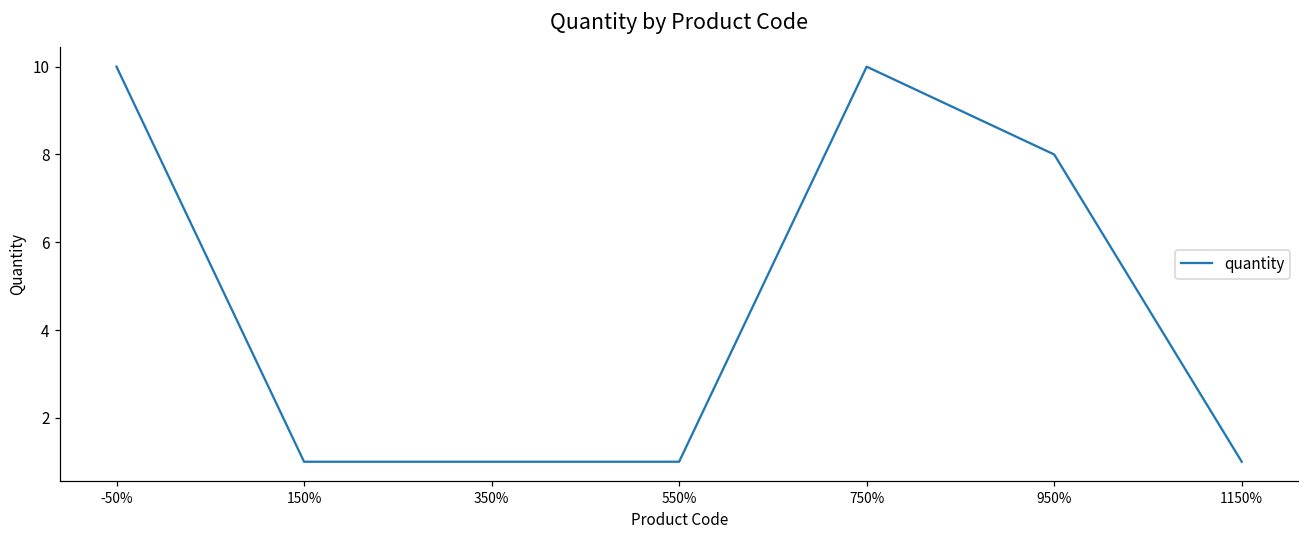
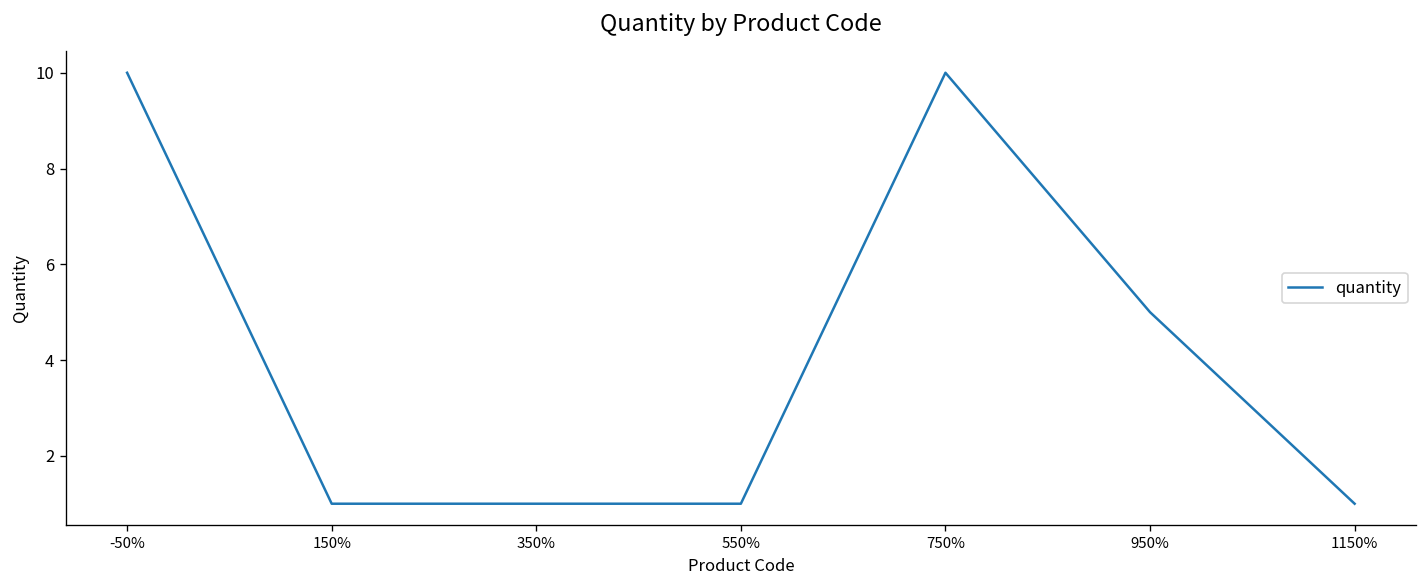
950%: 8 -> 5
